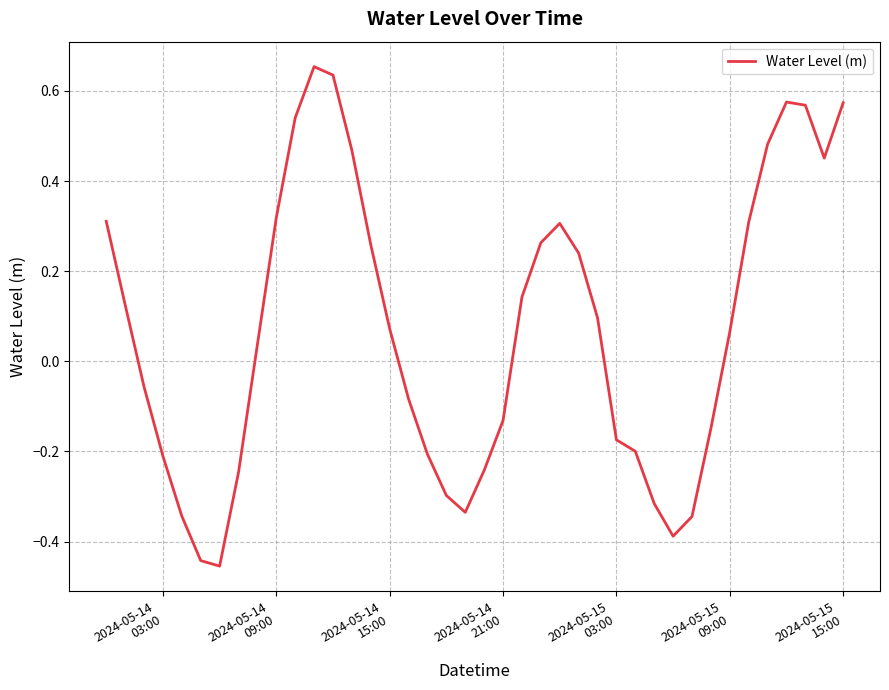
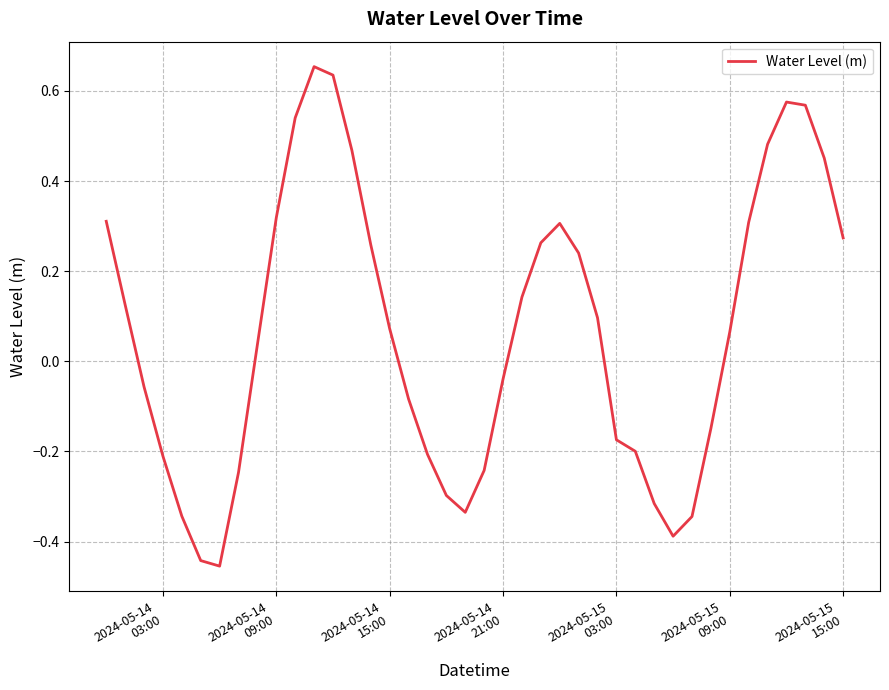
2024-05-14 21:00: -0.13 -> -0.04
2024-05-15 15:00: 0.57 -> 0.27
